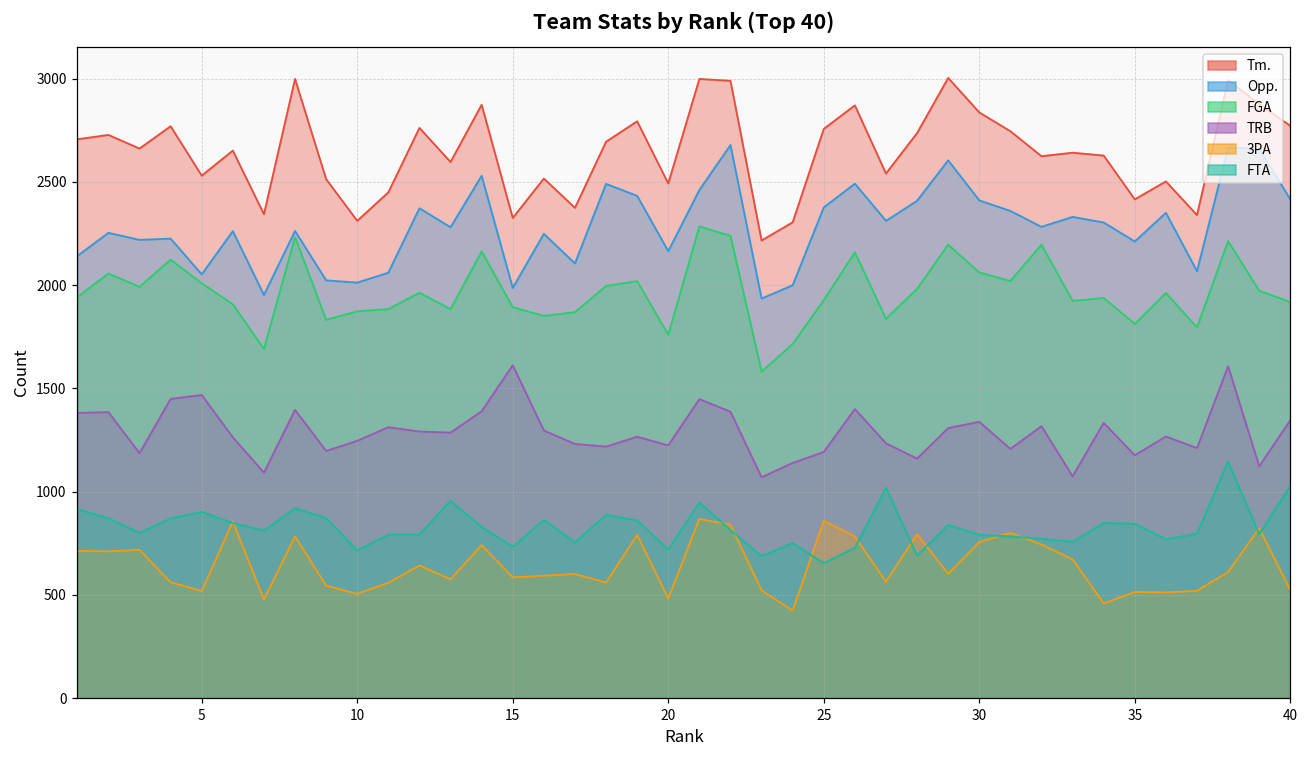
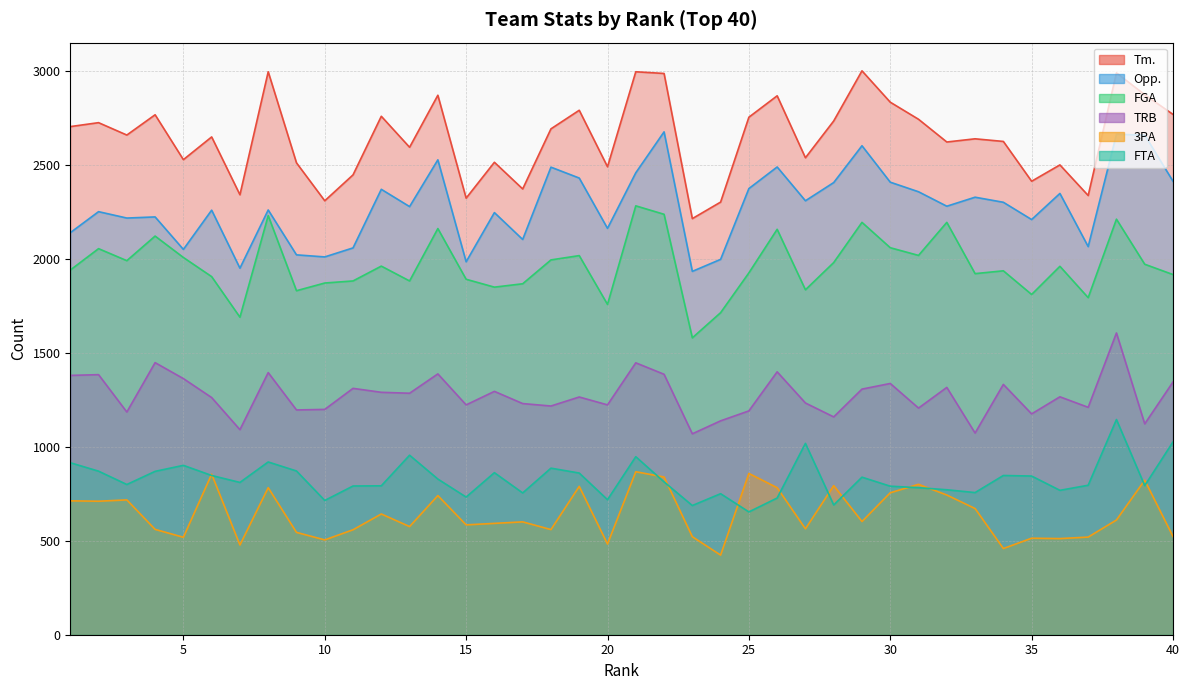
TRB, 5: 1470 -> 1360
TRB, 10: 1250 -> 1200
TRB, 15: 1610 -> 1220
